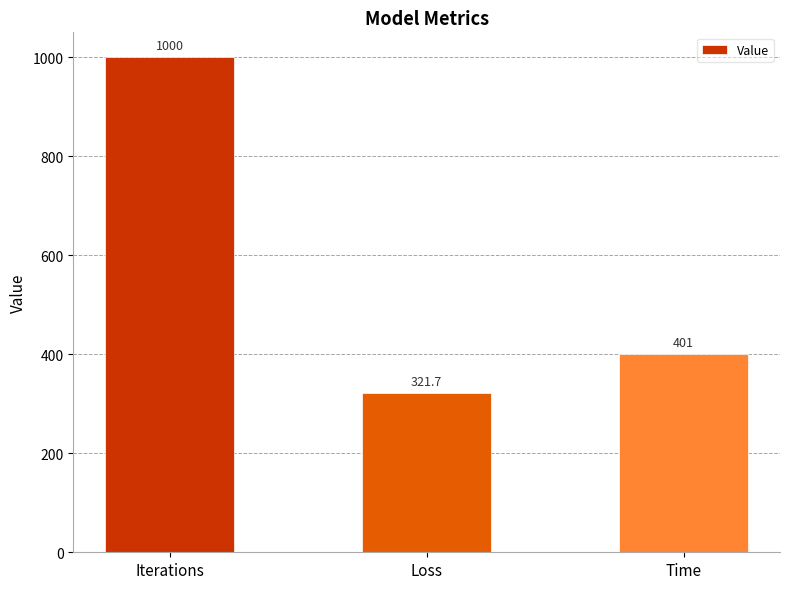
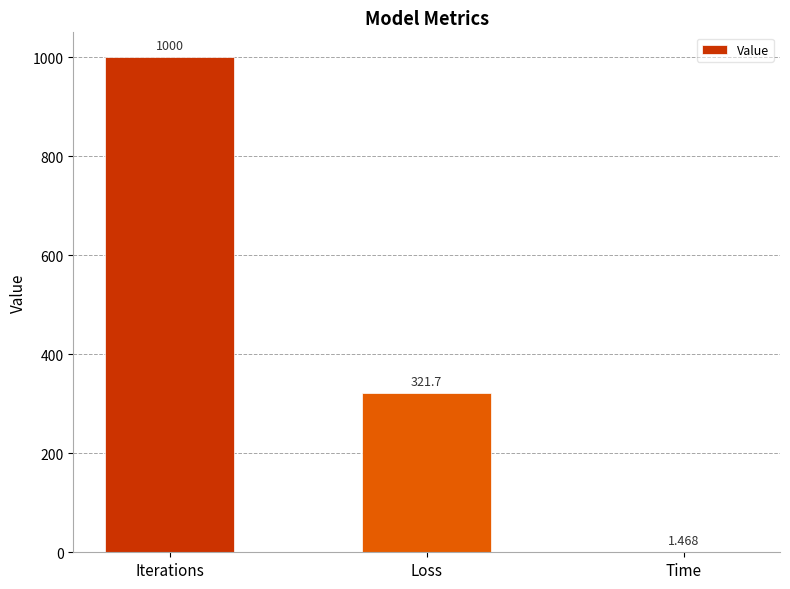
Time: 401 -> 1.468
